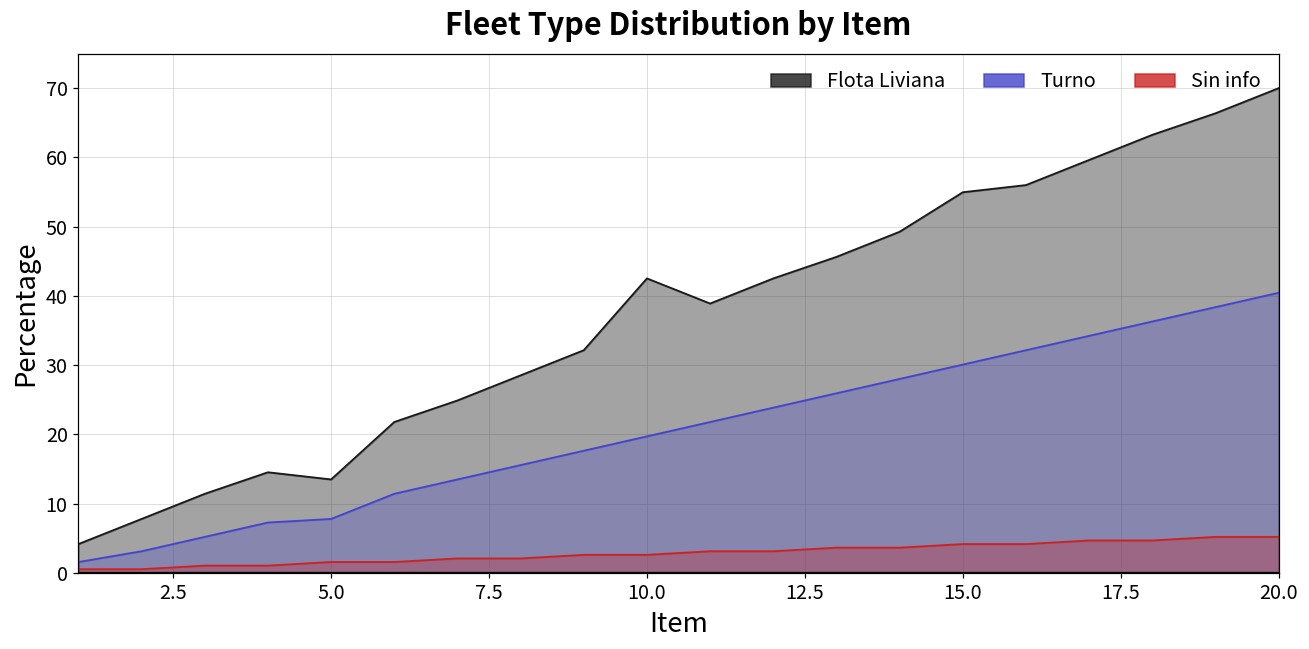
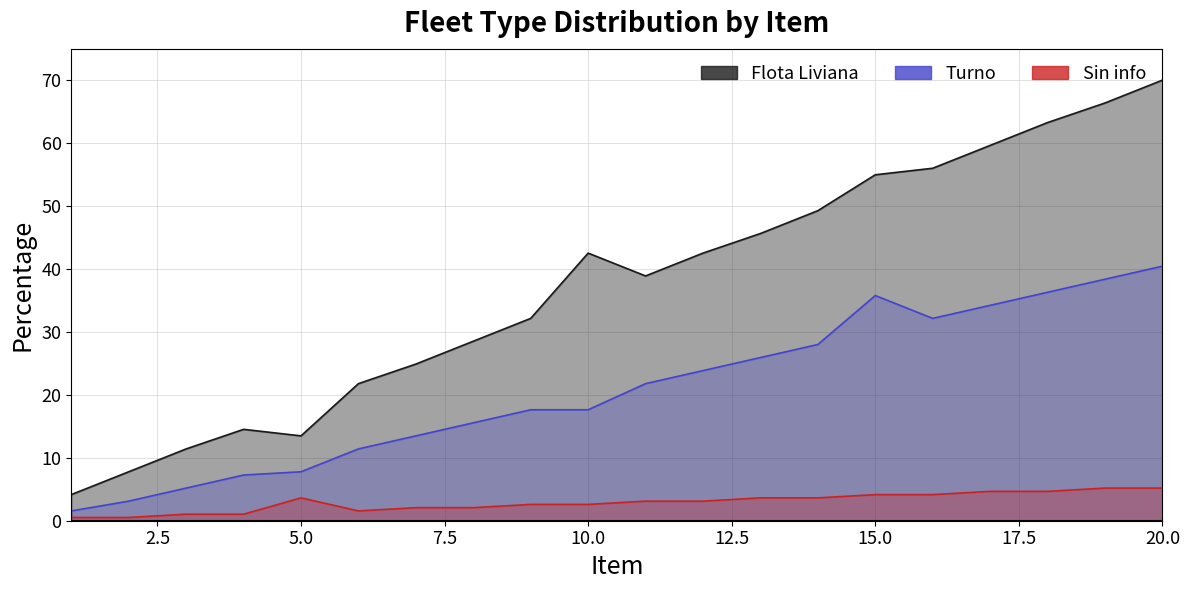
Sin info, 5.0: 2 -> 4
Turno, 10.0: 20 -> 18
Turno, 15.0: 30 -> 36
